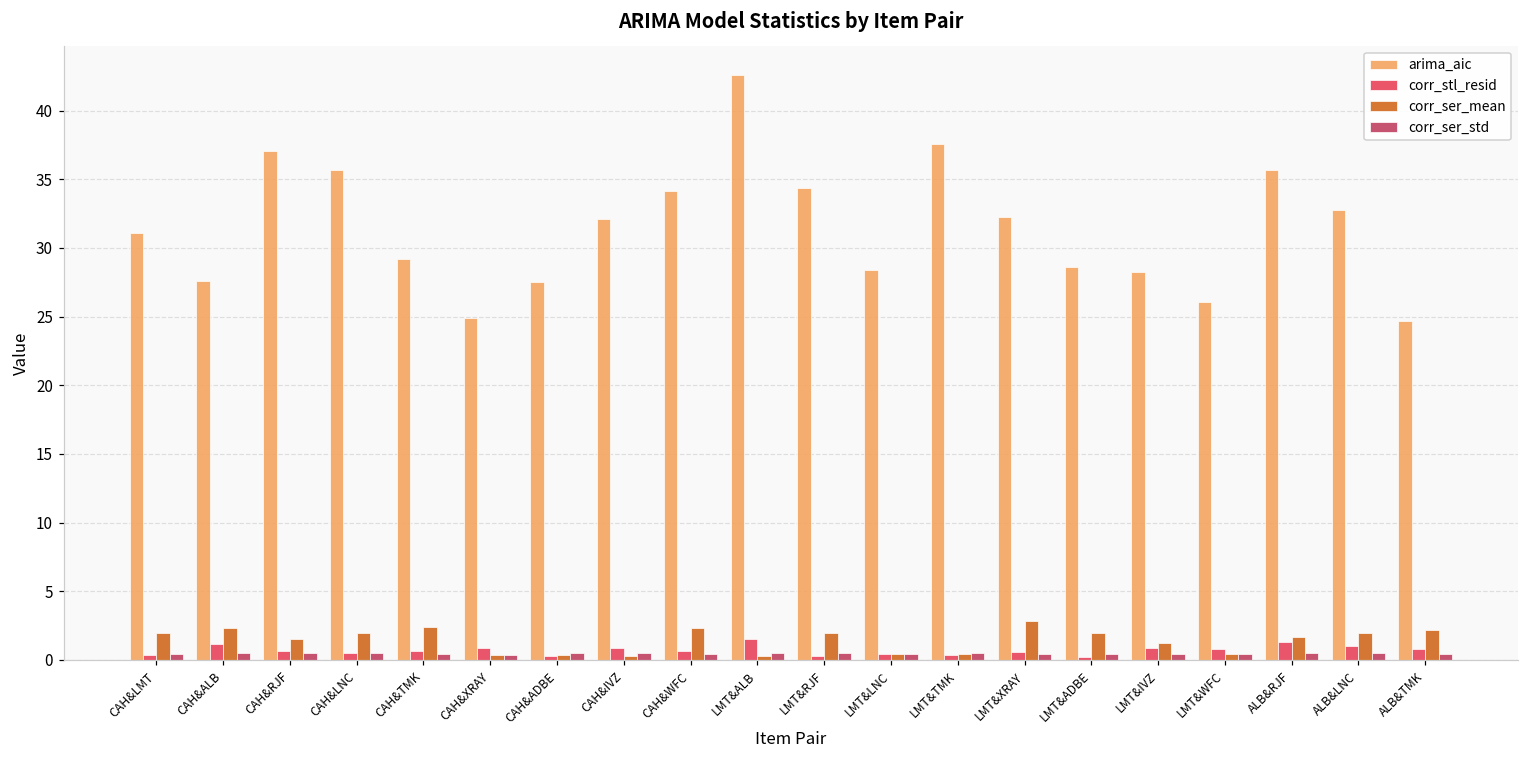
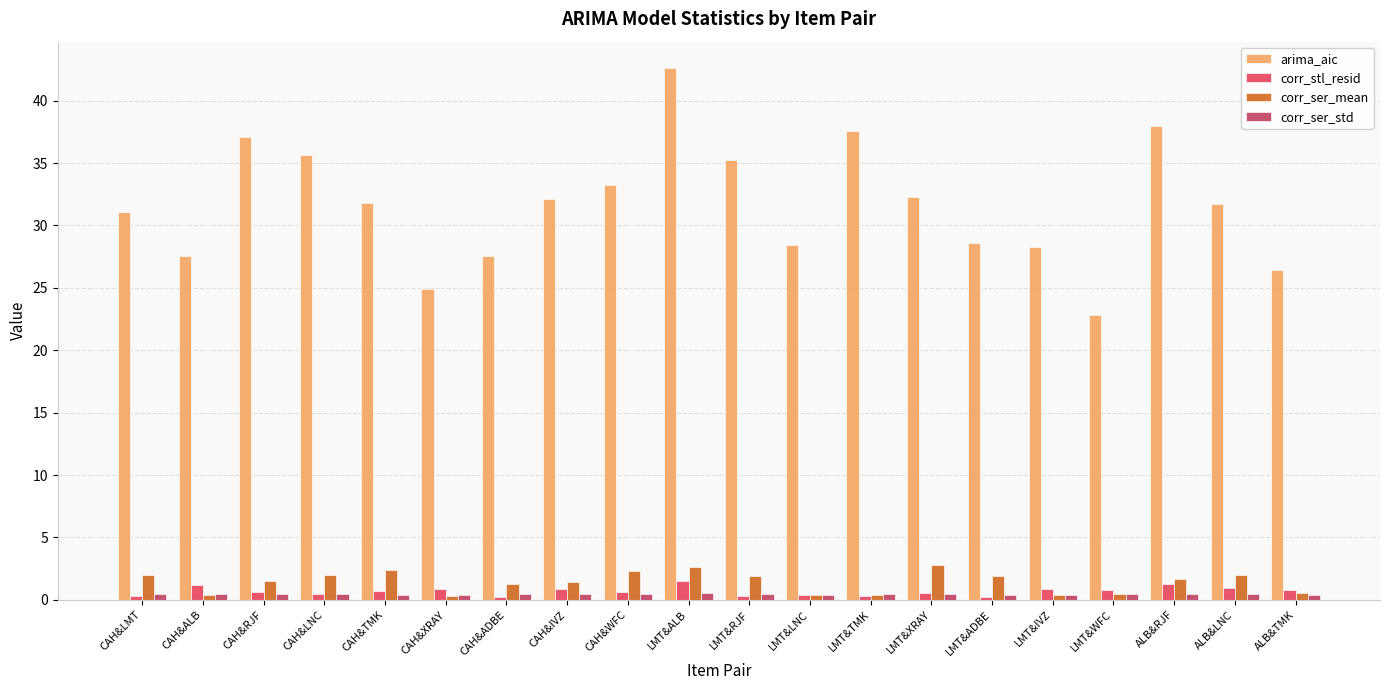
corr_ser_mean, CAH&ALB: 2.3 -> 0.4
arima_aic, CAH&TMK: 29.2 -> 31.8
corr_ser_mean, CAH&ADBE: 0.4 -> 1.3
corr_ser_mean, CAH&IVZ: 0.3 -> 1.4
arima_aic, CAH&WFC: 34.1 -> 33.2
corr_ser_mean, LMT&ALB: 0.3 -> 2.7
arima_aic, LMT&RJF: 34.4 -> 35.2
corr_ser_mean, LMT&IVZ: 1.3 -> 0.4
arima_aic, LMT&WFC: 26.0 -> 22.9
arima_aic, ALB&RJF: 35.7 -> 37.9
arima_aic, ALB&LNC: 32.8 -> 31.7
arima_aic, ALB&TMK: 24.7 -> 26.5
corr_ser_mean, ALB&TMK: 2.2 -> 0.5
